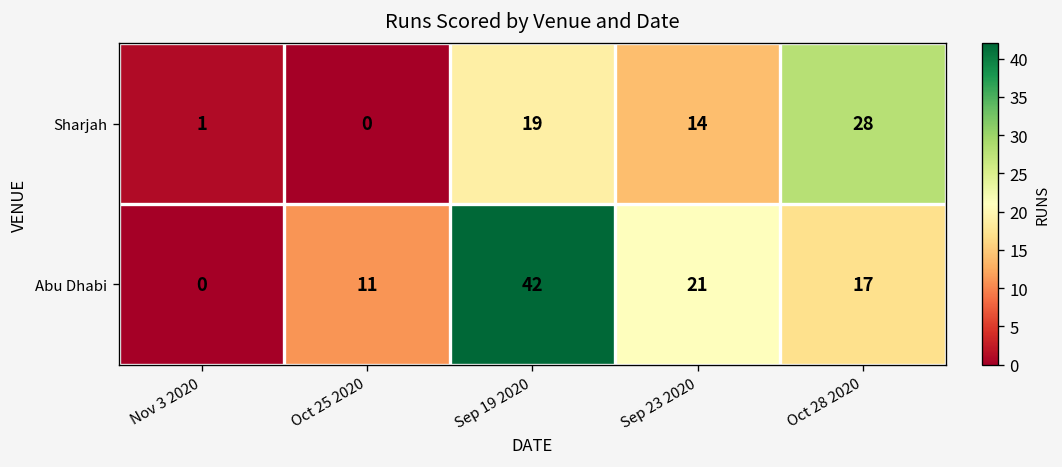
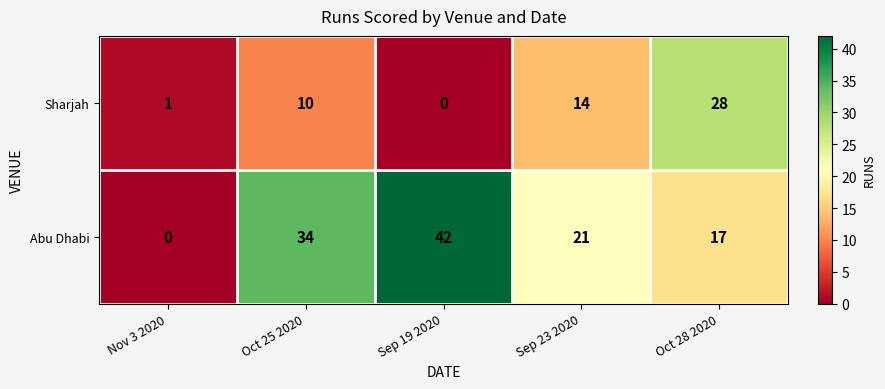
Sharjah, Oct 25 2020: 0 -> 10
Sharjah, Sep 19 2020: 19 -> 0
Abu Dhabi, Oct 25 2020: 11 -> 34
